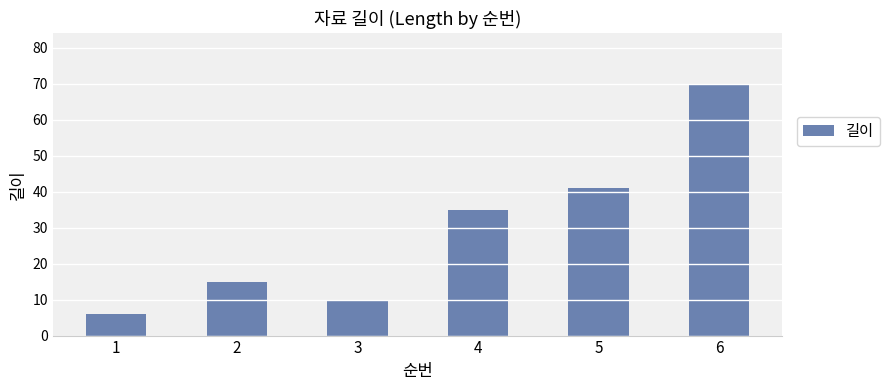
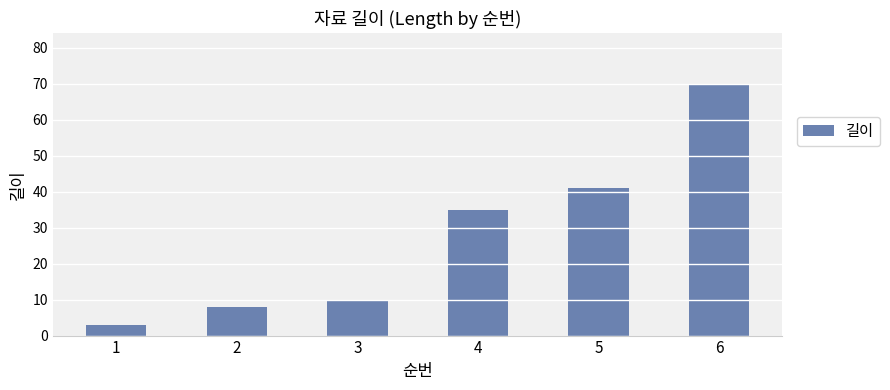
1: 6 -> 3
2: 15 -> 8
